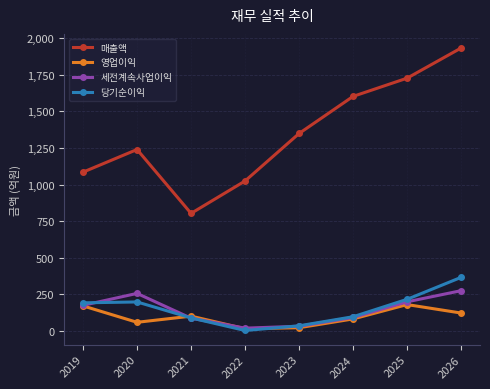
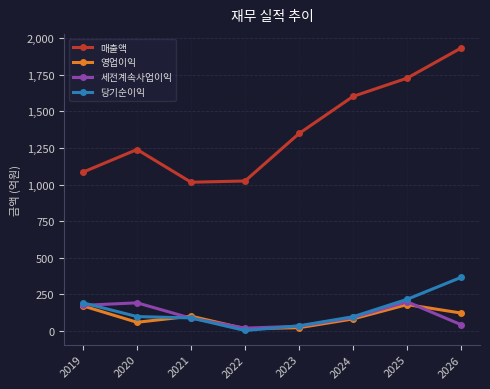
세전계속사업이익, 2020: 260 -> 190
당기순이익, 2020: 200 -> 100
매출액, 2021: 800 -> 1,020
세전계속사업이익, 2026: 280 -> 40
